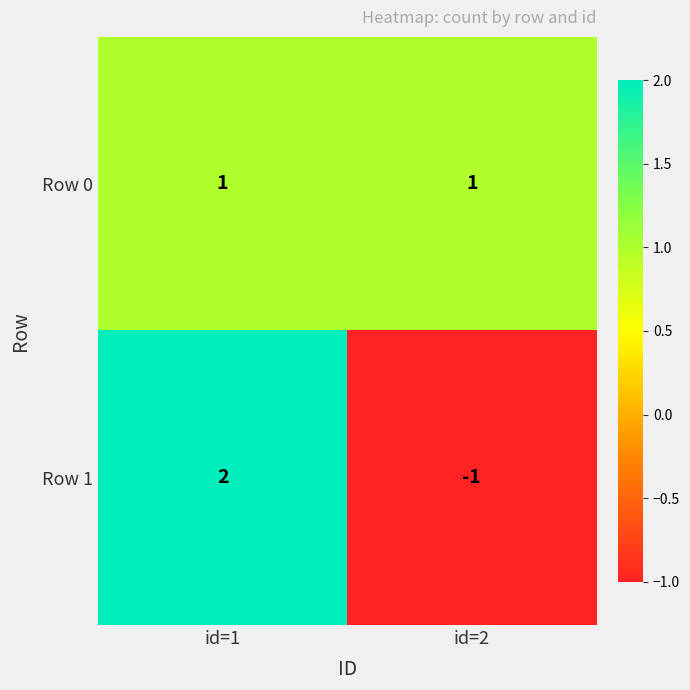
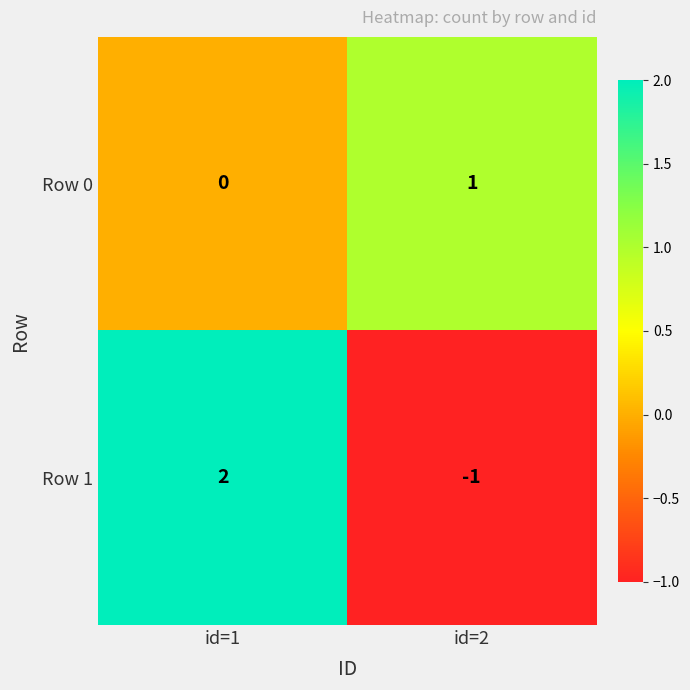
Row 0, id=1: 1 -> 0
